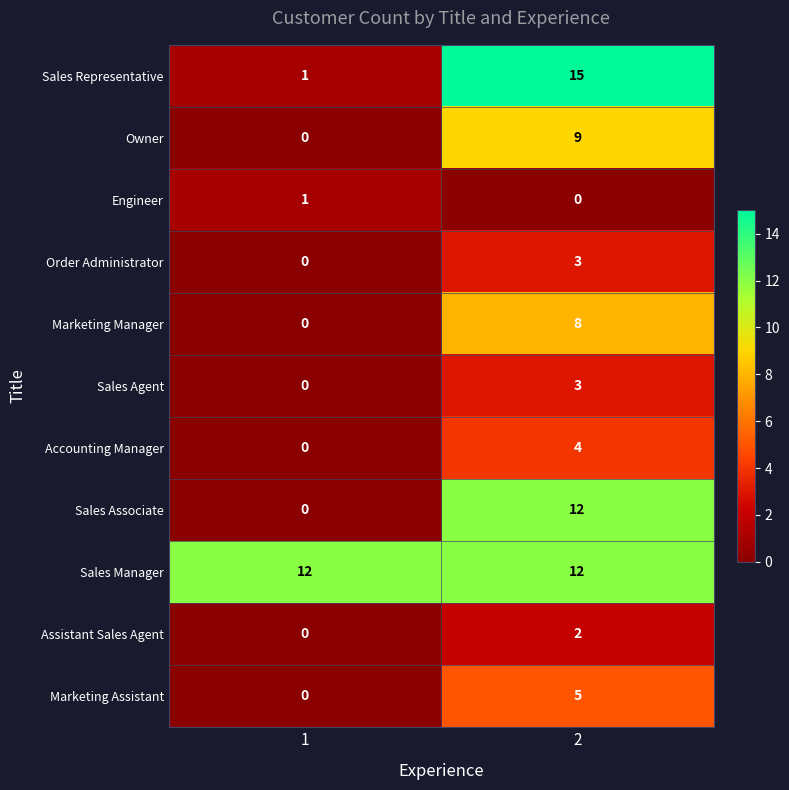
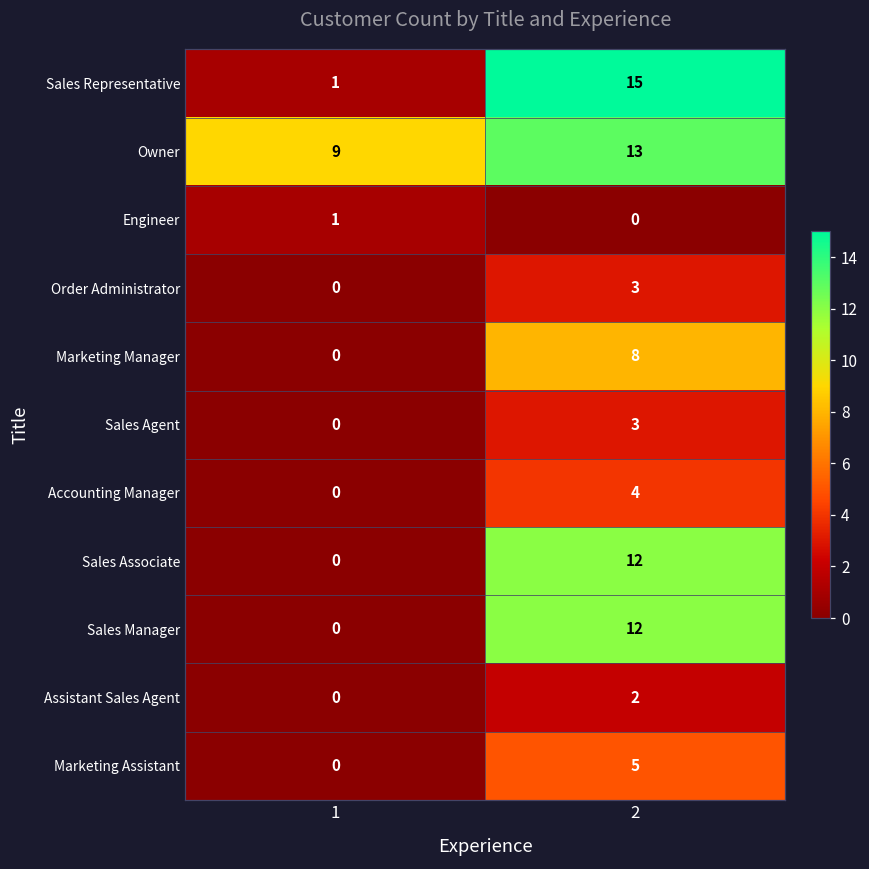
Owner, 1: 0 -> 9
Owner, 2: 9 -> 13
Sales Manager, 1: 12 -> 0
